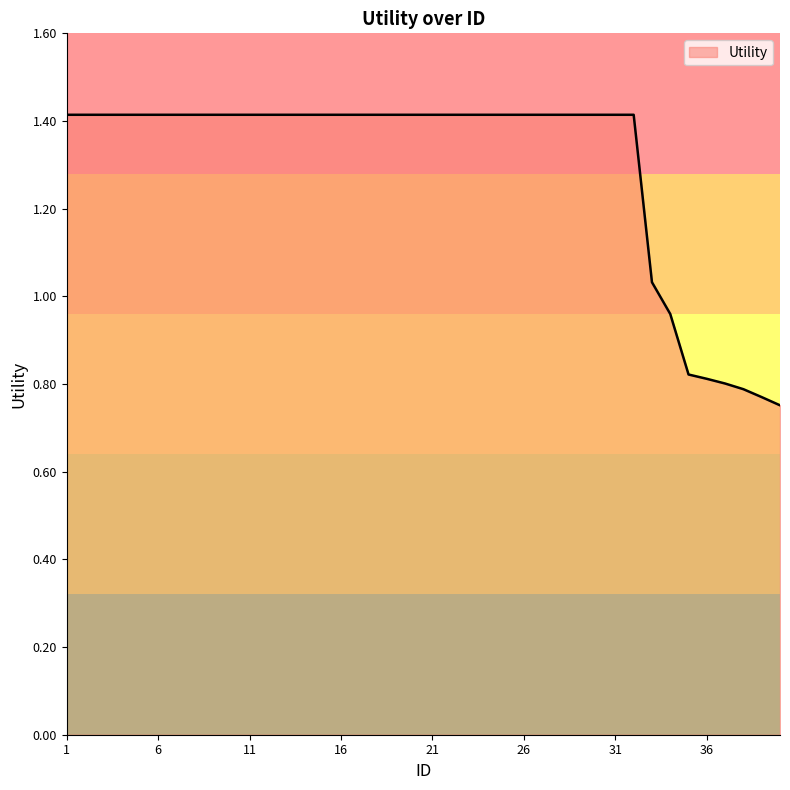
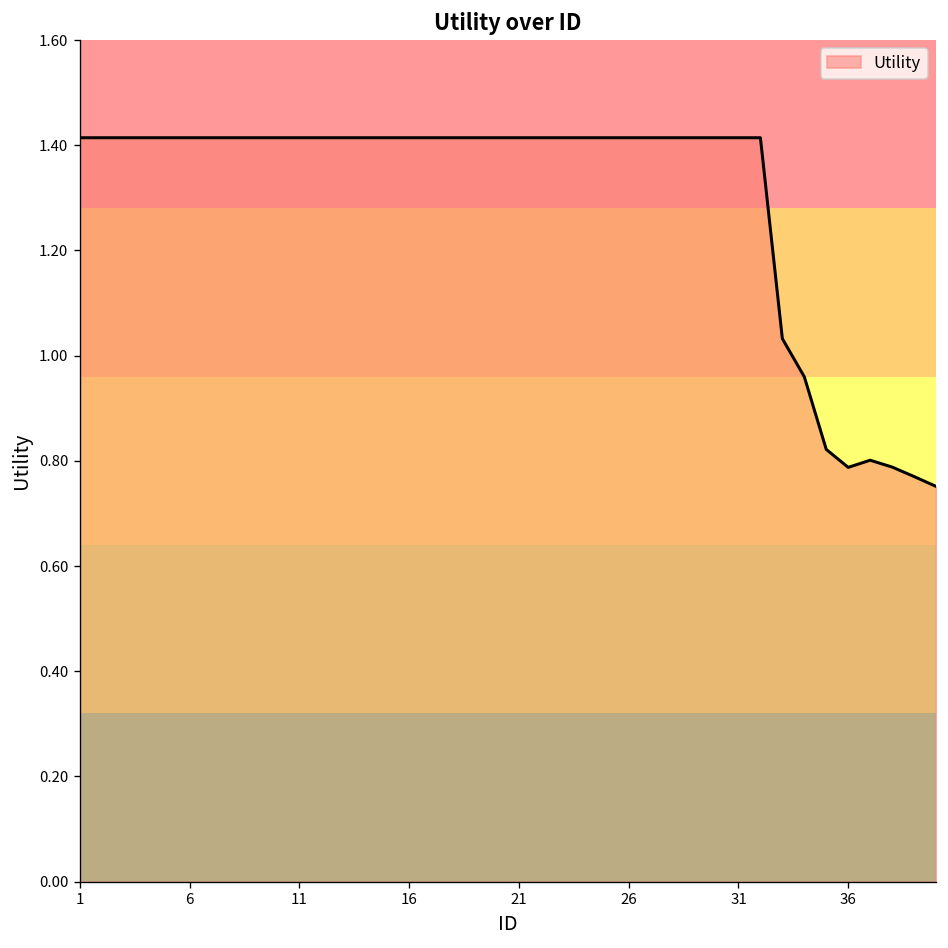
36: 0.81 -> 0.79
